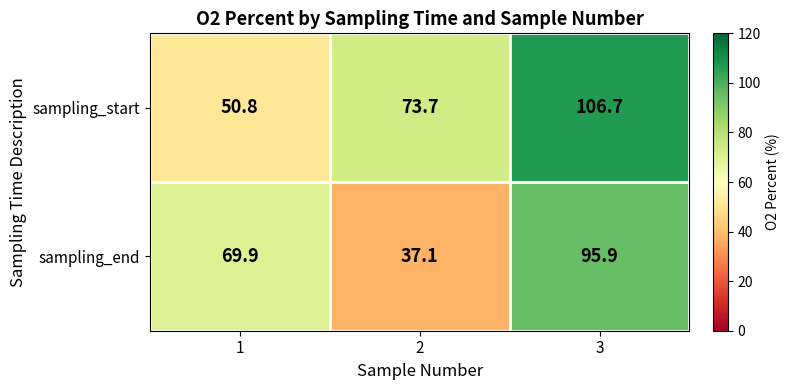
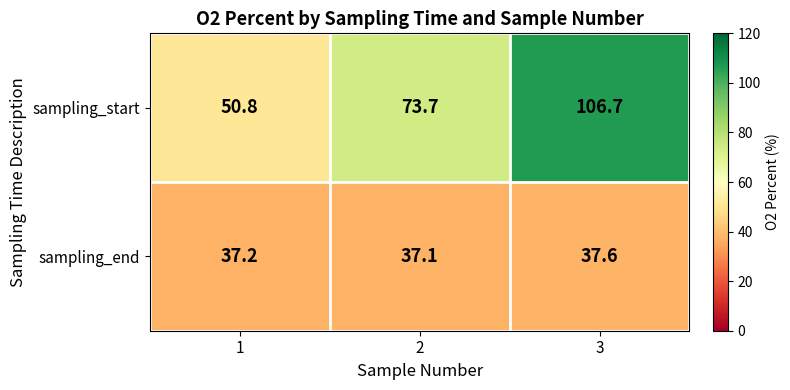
sampling_end, 1: 69.9 -> 37.2
sampling_end, 3: 95.9 -> 37.6
